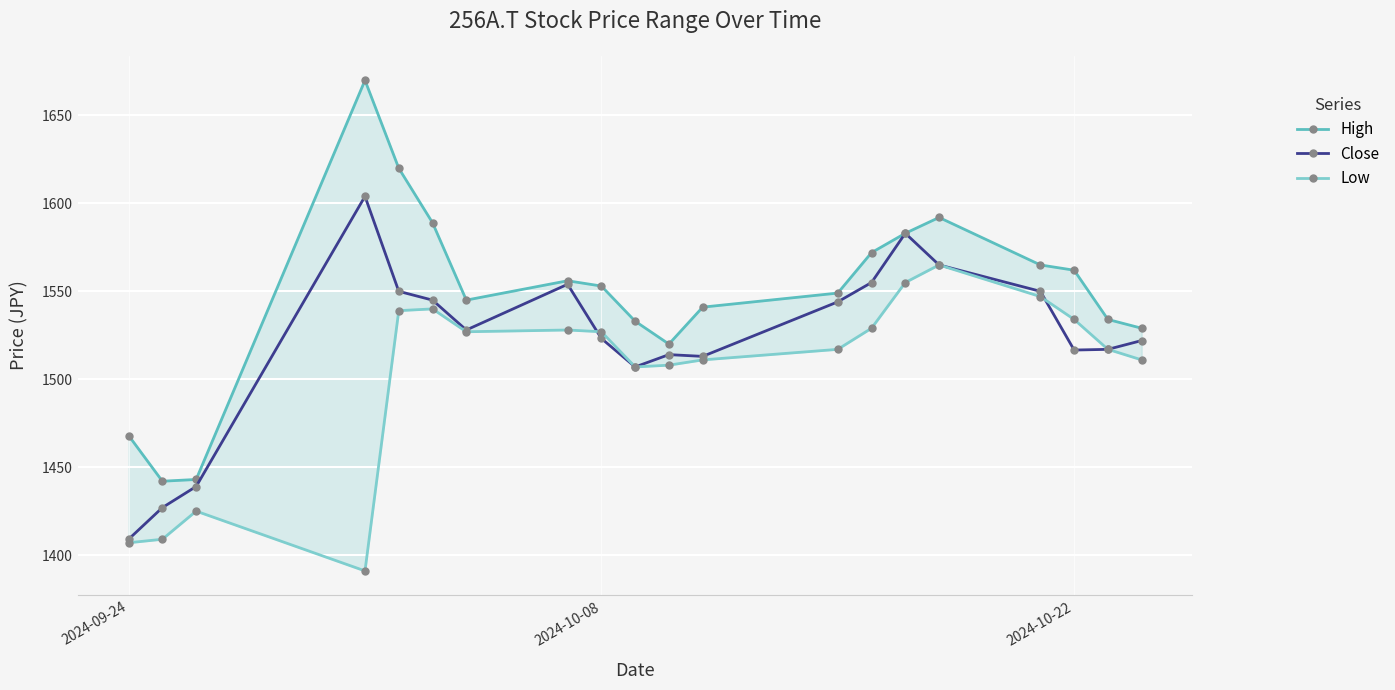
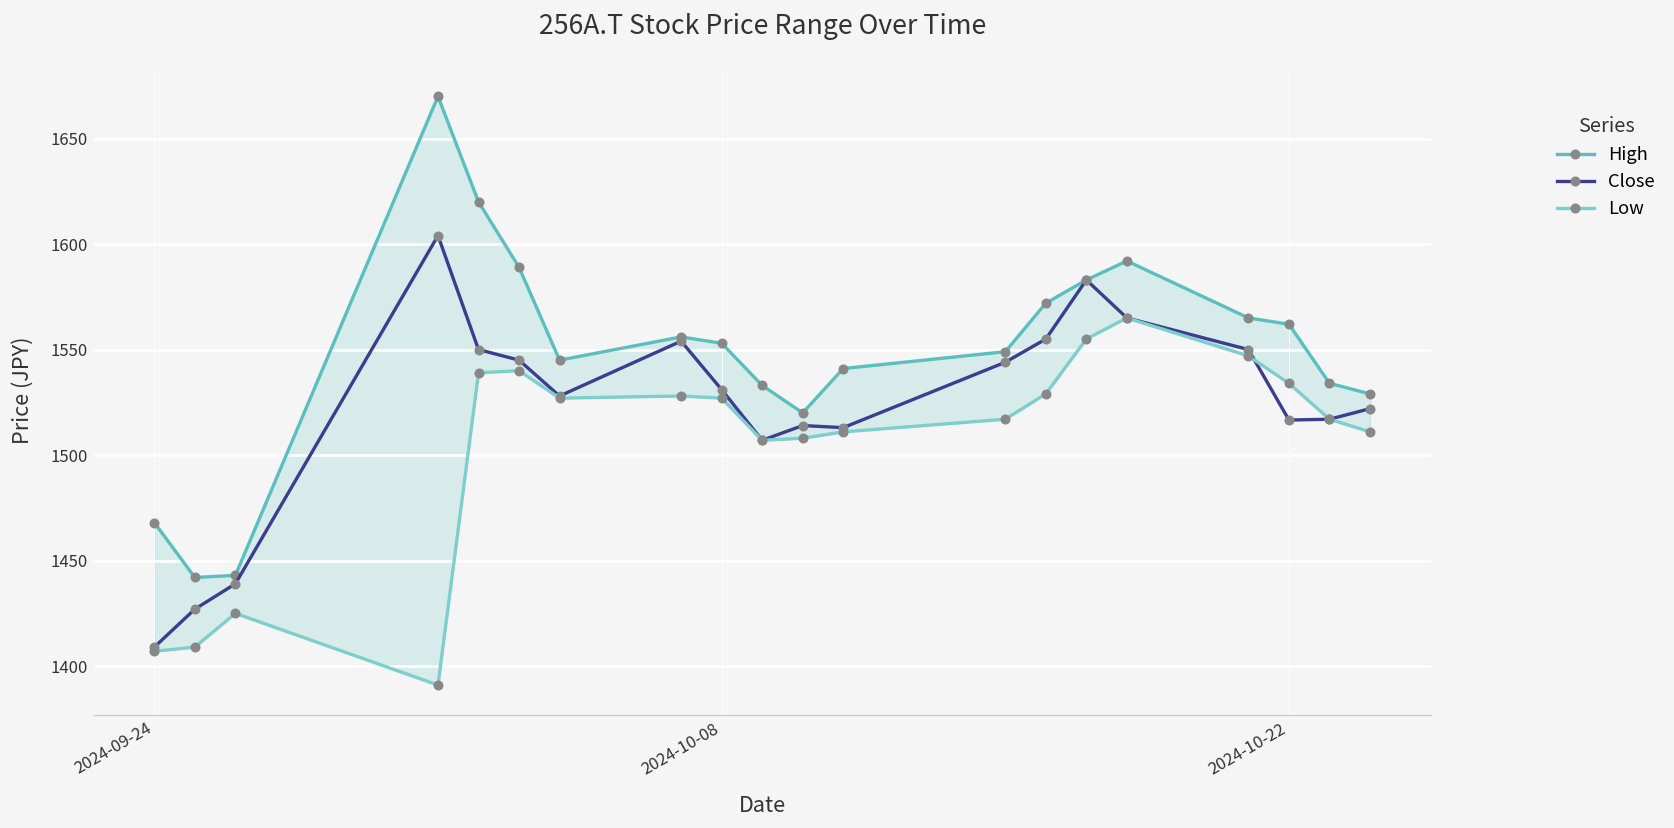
Close, 2024-10-08: 1523 -> 1531
